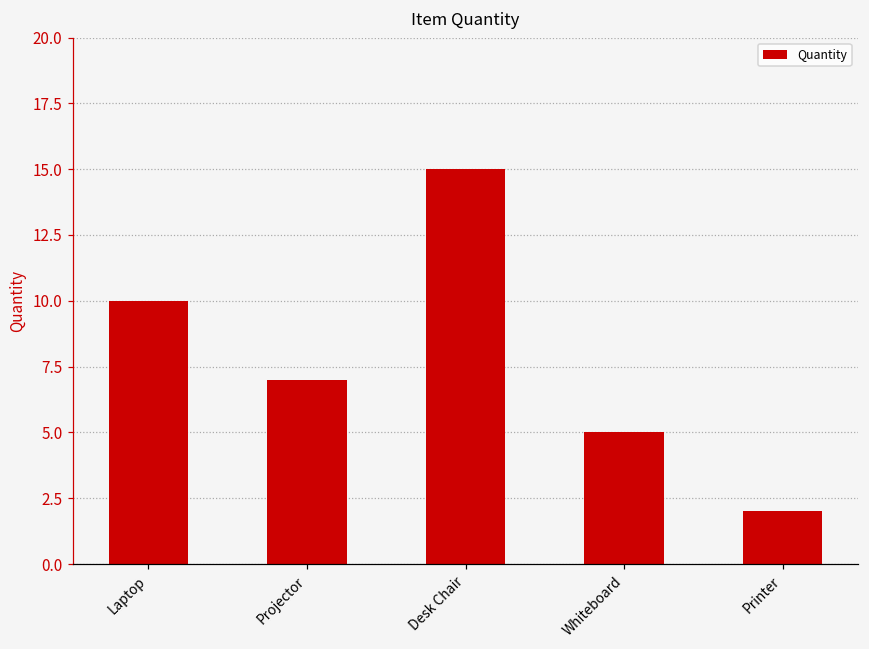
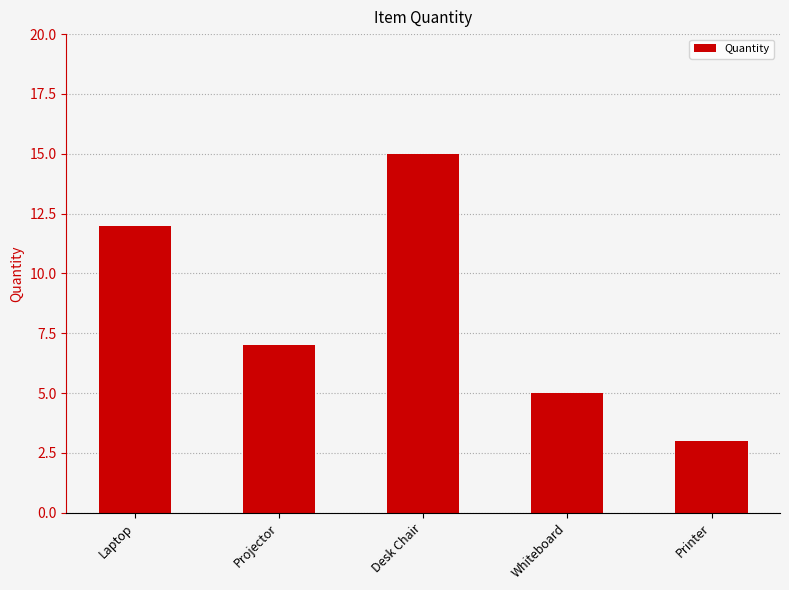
Laptop: 10 -> 12
Printer: 2 -> 3
